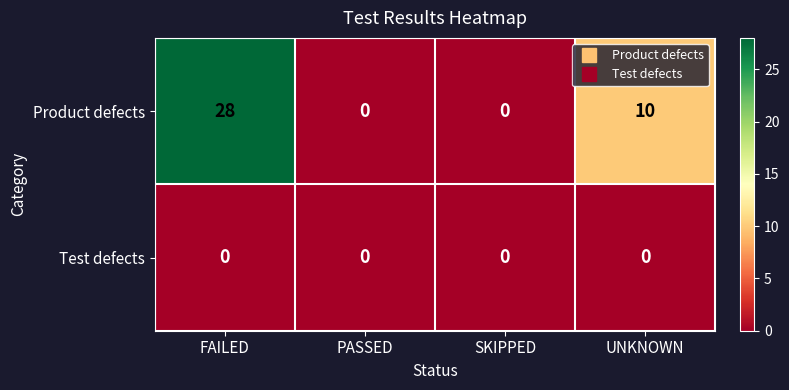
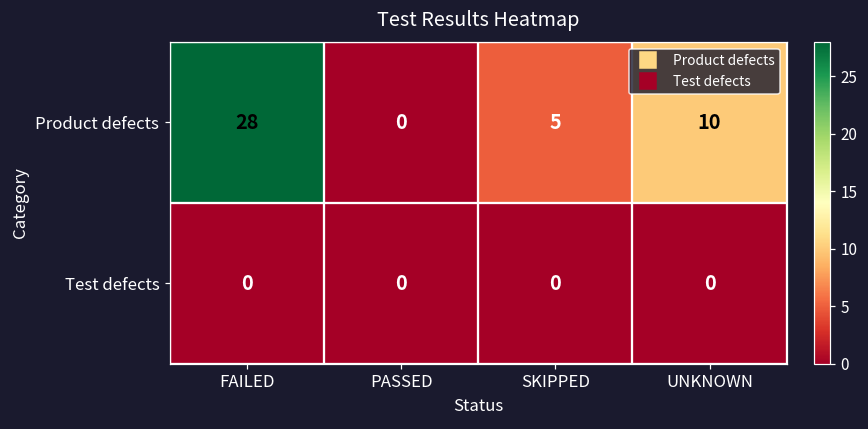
Product defects, SKIPPED: 0 -> 5
